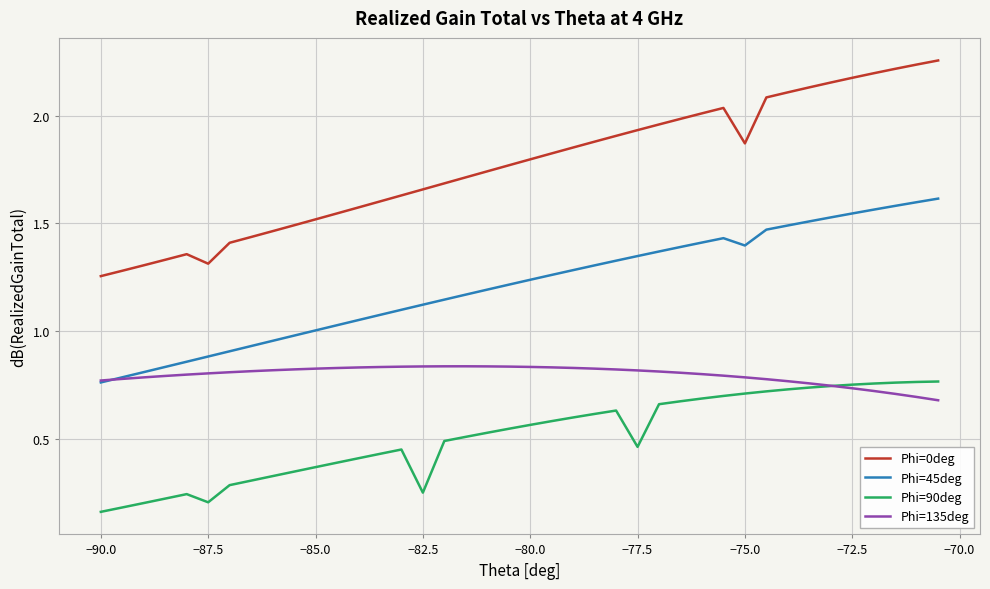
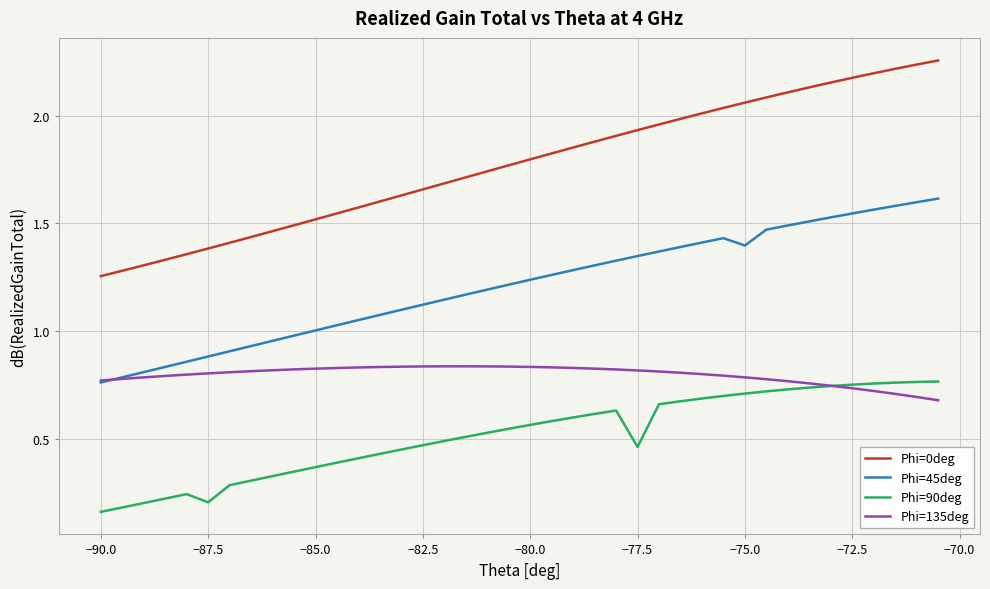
Phi=0deg, −87.5: 1.31 -> 1.38
Phi=90deg, −82.5: 0.25 -> 0.47
Phi=0deg, −75.0: 1.87 -> 2.06
